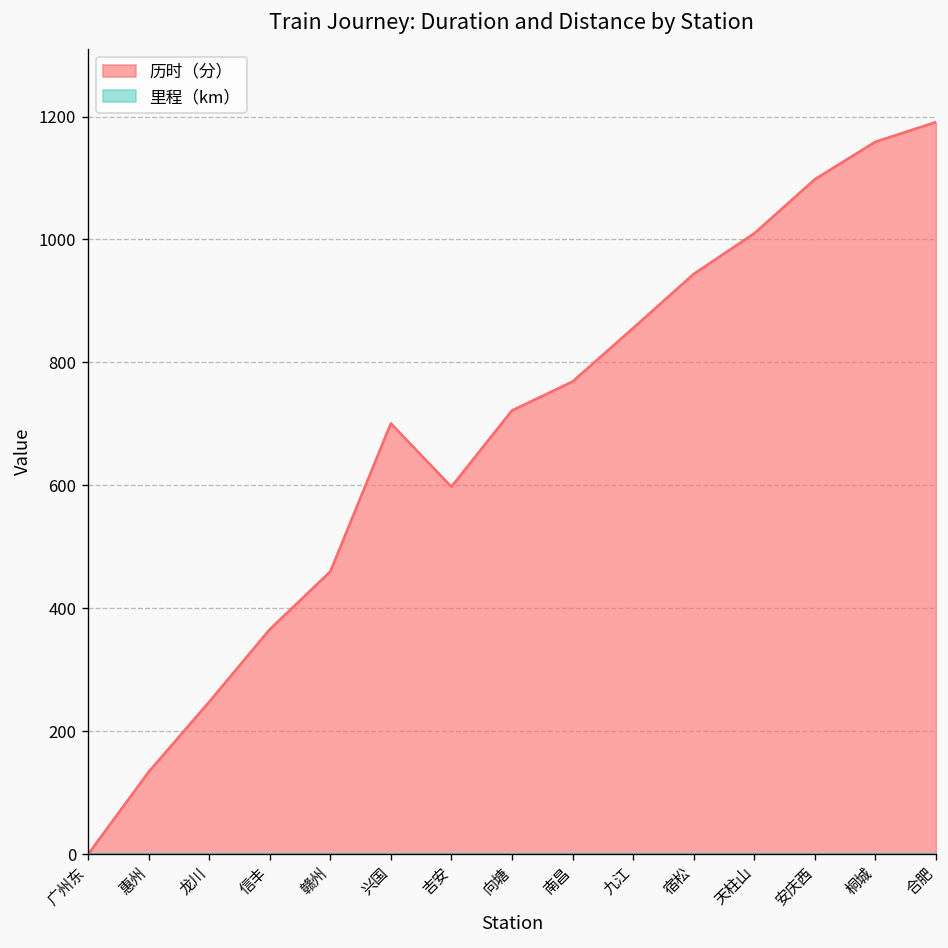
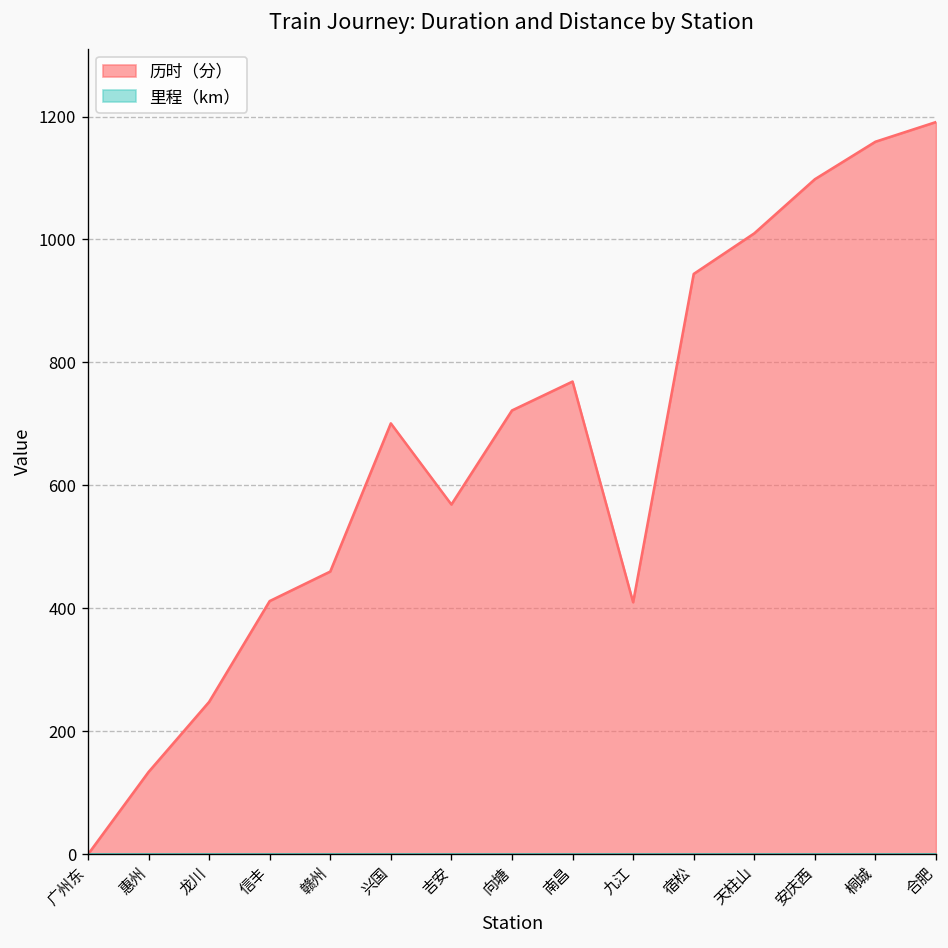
历时（分）, 信丰: 370 -> 410
历时（分）, 吉安: 600 -> 570
历时（分）, 九江: 860 -> 410
